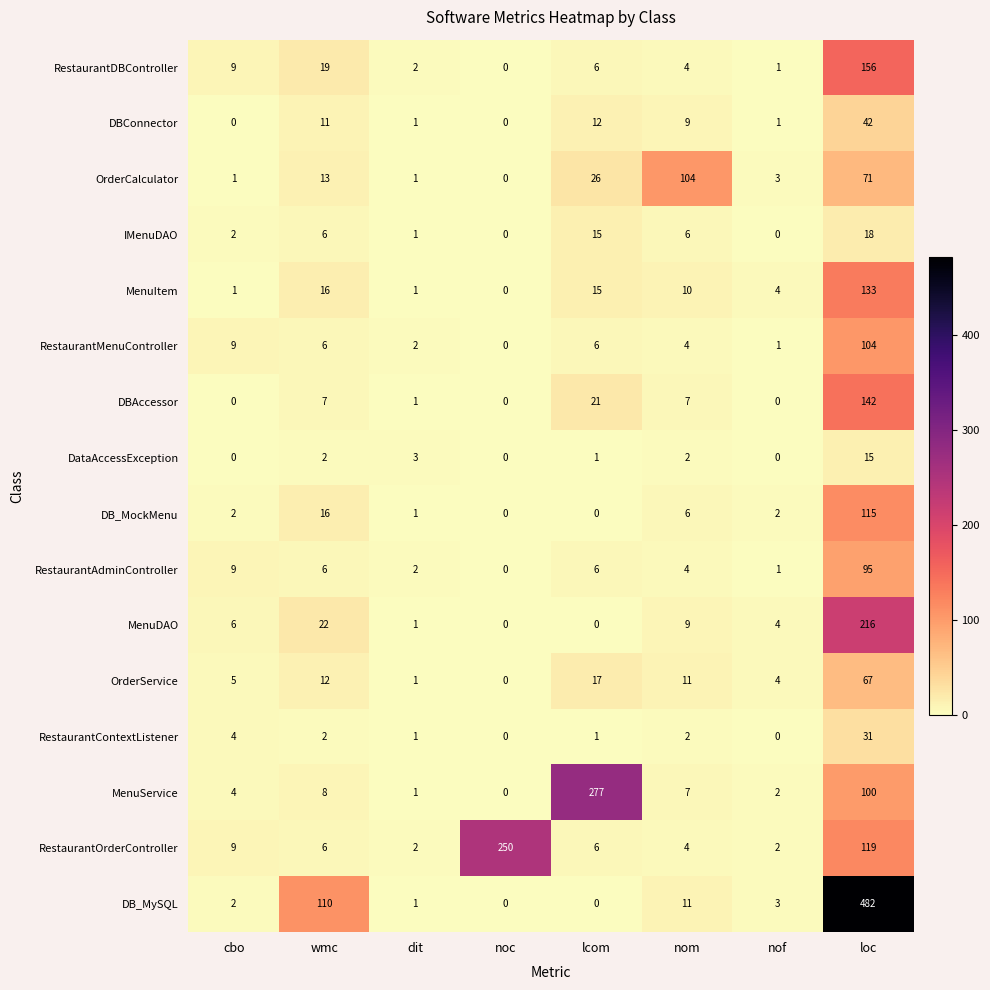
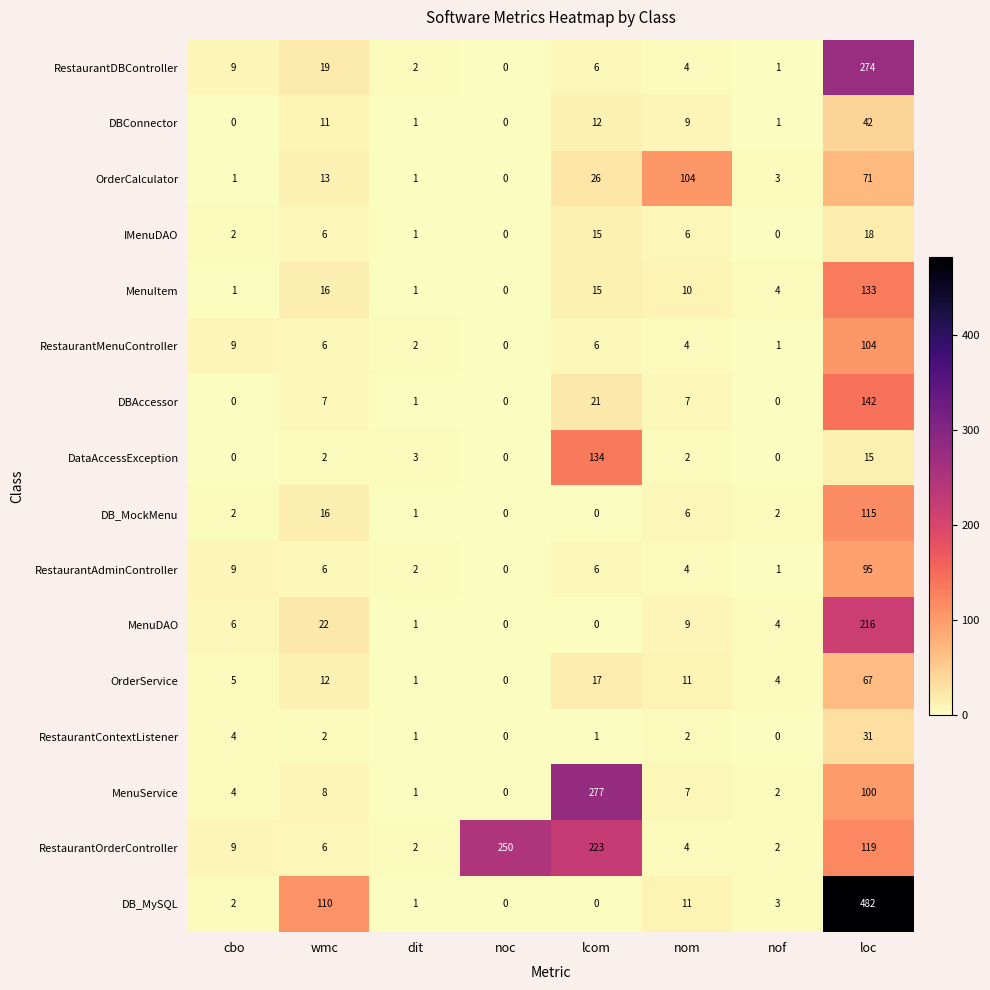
RestaurantDBController, loc: 156 -> 274
DataAccessException, lcom: 1 -> 134
RestaurantOrderController, lcom: 6 -> 223
